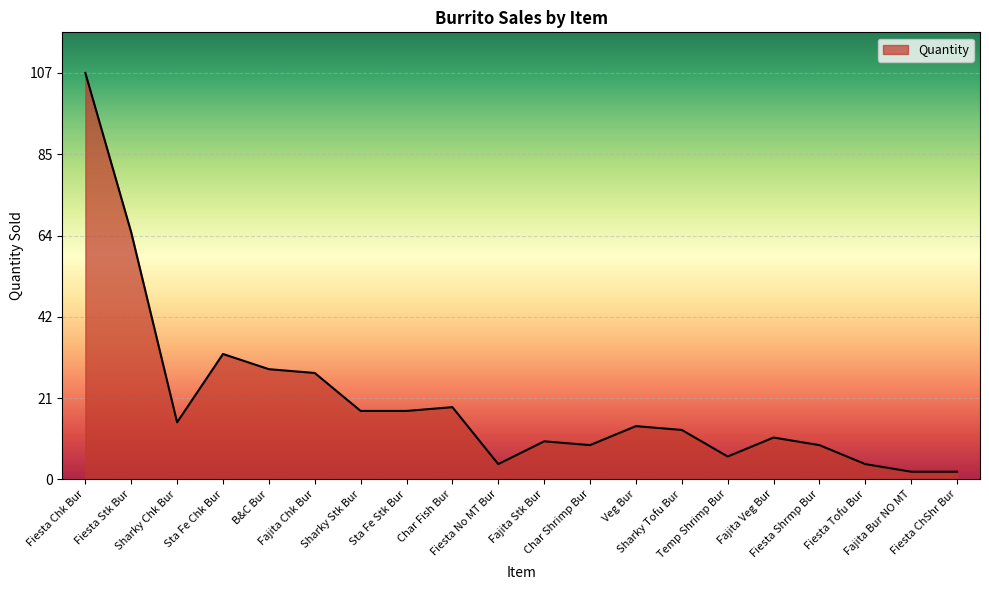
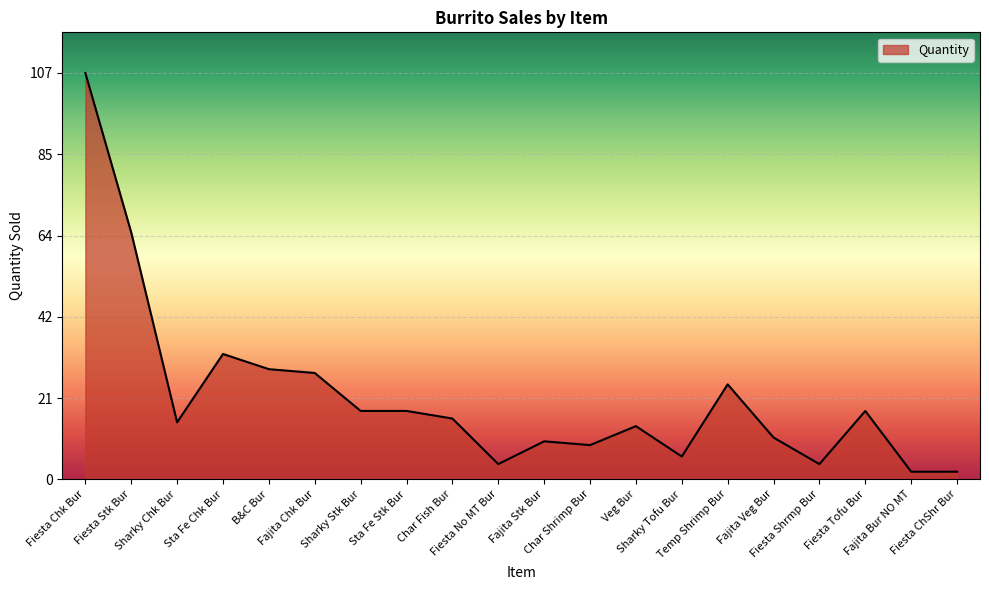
Char Fish Bur: 19 -> 16
Sharky Tofu Bur: 13 -> 6
Temp Shrimp Bur: 6 -> 25
Fiesta Shrmp Bur: 9 -> 4
Fiesta Tofu Bur: 4 -> 18
